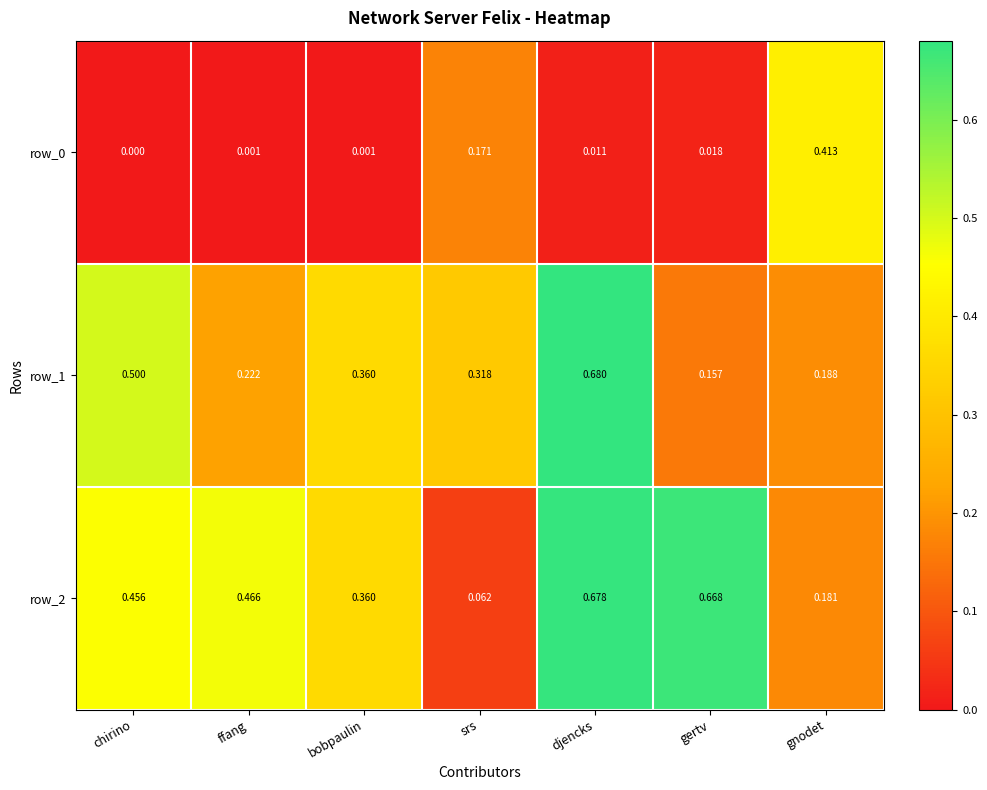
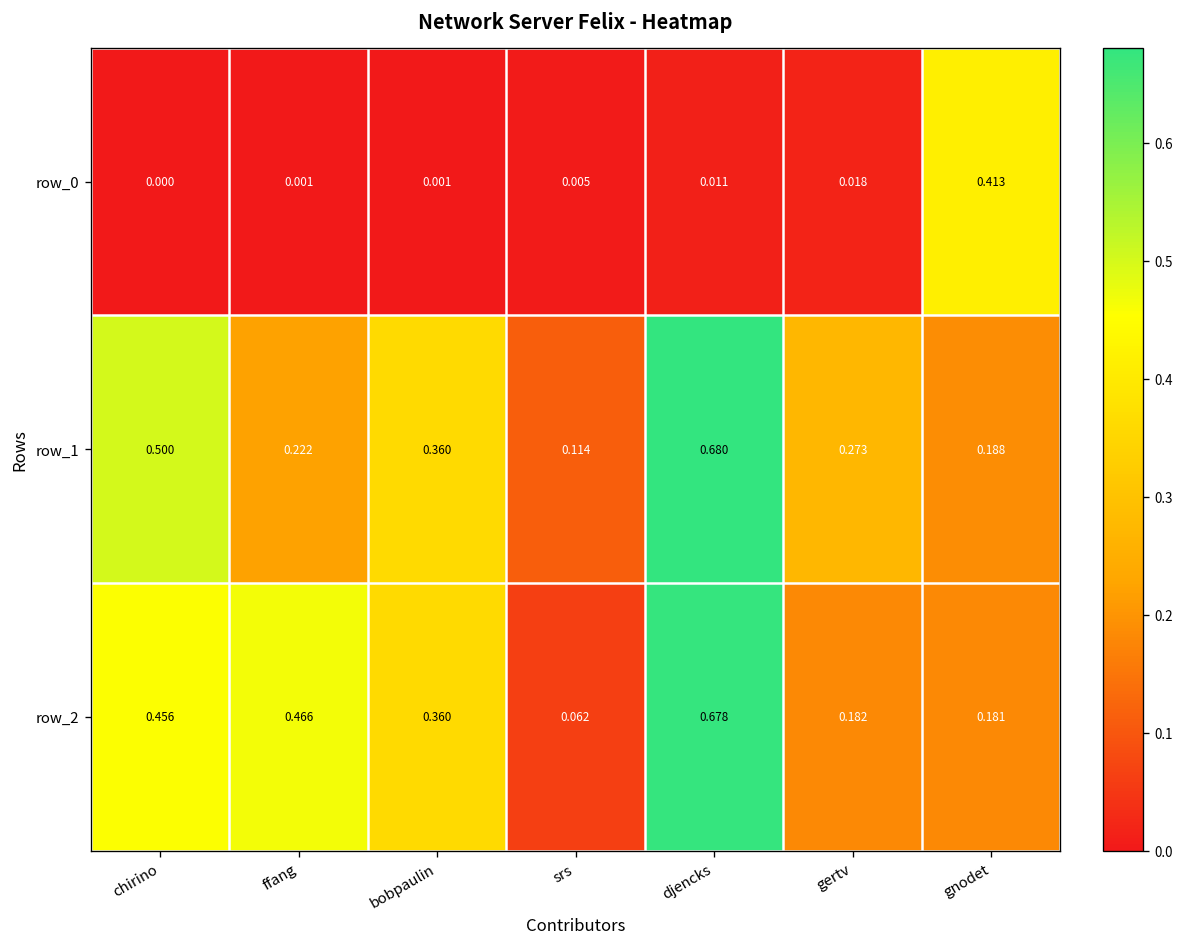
row_0, srs: 0.171 -> 0.005
row_1, srs: 0.318 -> 0.114
row_1, gertv: 0.157 -> 0.273
row_2, gertv: 0.668 -> 0.182
